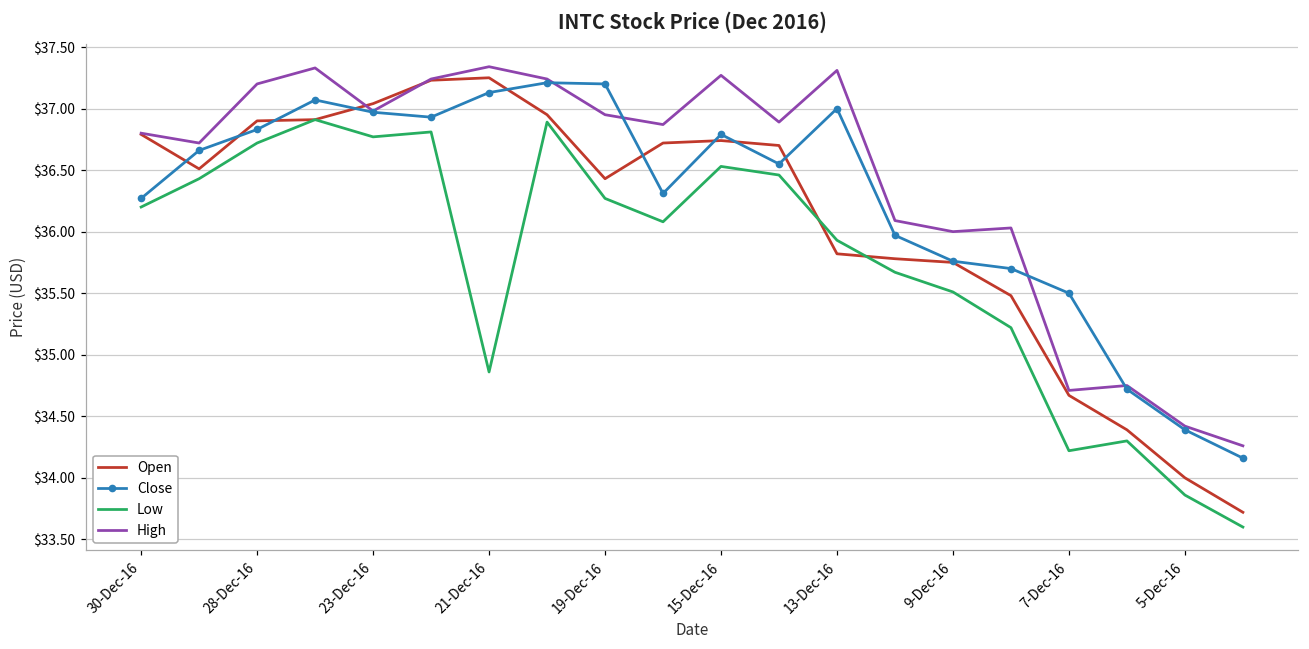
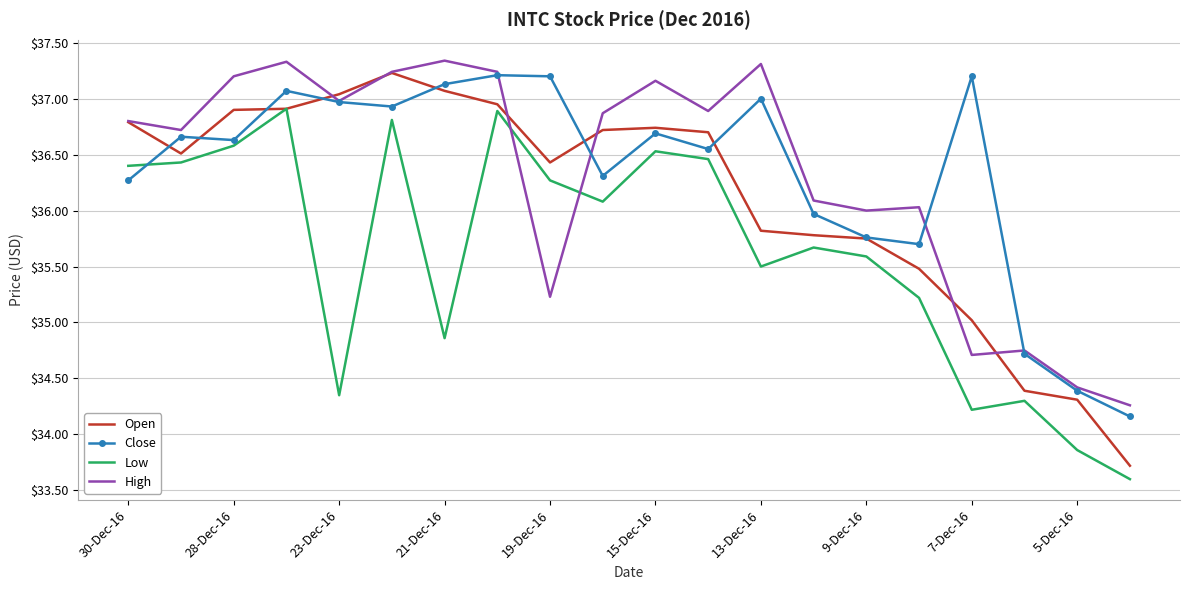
Low, 30-Dec-16: $36.2 -> $36.4
Close, 28-Dec-16: $36.83 -> $36.63
Low, 28-Dec-16: $36.72 -> $36.58
Low, 23-Dec-16: $36.77 -> $34.35
Open, 21-Dec-16: $37.25 -> $37.07
High, 19-Dec-16: $36.95 -> $35.23
Close, 15-Dec-16: $36.79 -> $36.69
High, 15-Dec-16: $37.27 -> $37.16
Low, 13-Dec-16: $35.93 -> $35.50
Low, 9-Dec-16: $35.51 -> $35.59
Open, 7-Dec-16: $34.67 -> $35.02
Close, 7-Dec-16: $35.5 -> $37.2
Open, 5-Dec-16: $34.00 -> $34.31
